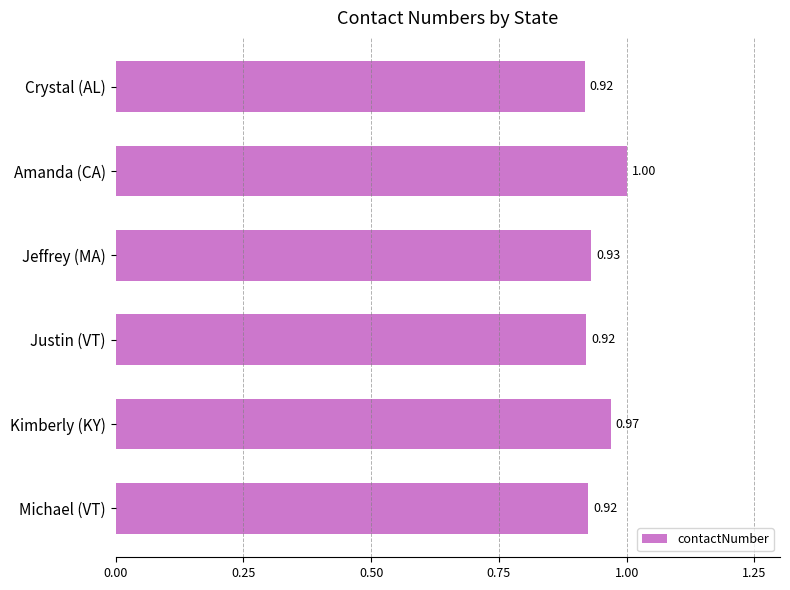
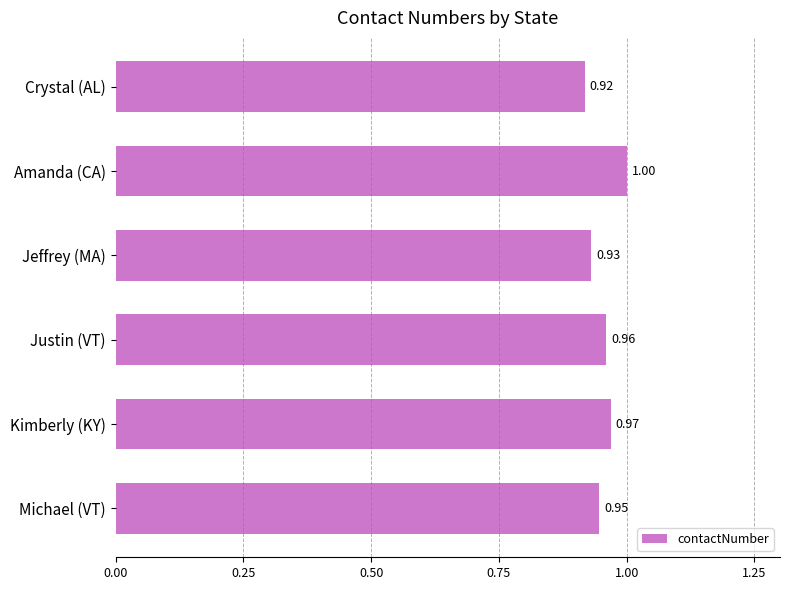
Justin (VT): 0.92 -> 0.96
Michael (VT): 0.92 -> 0.95
